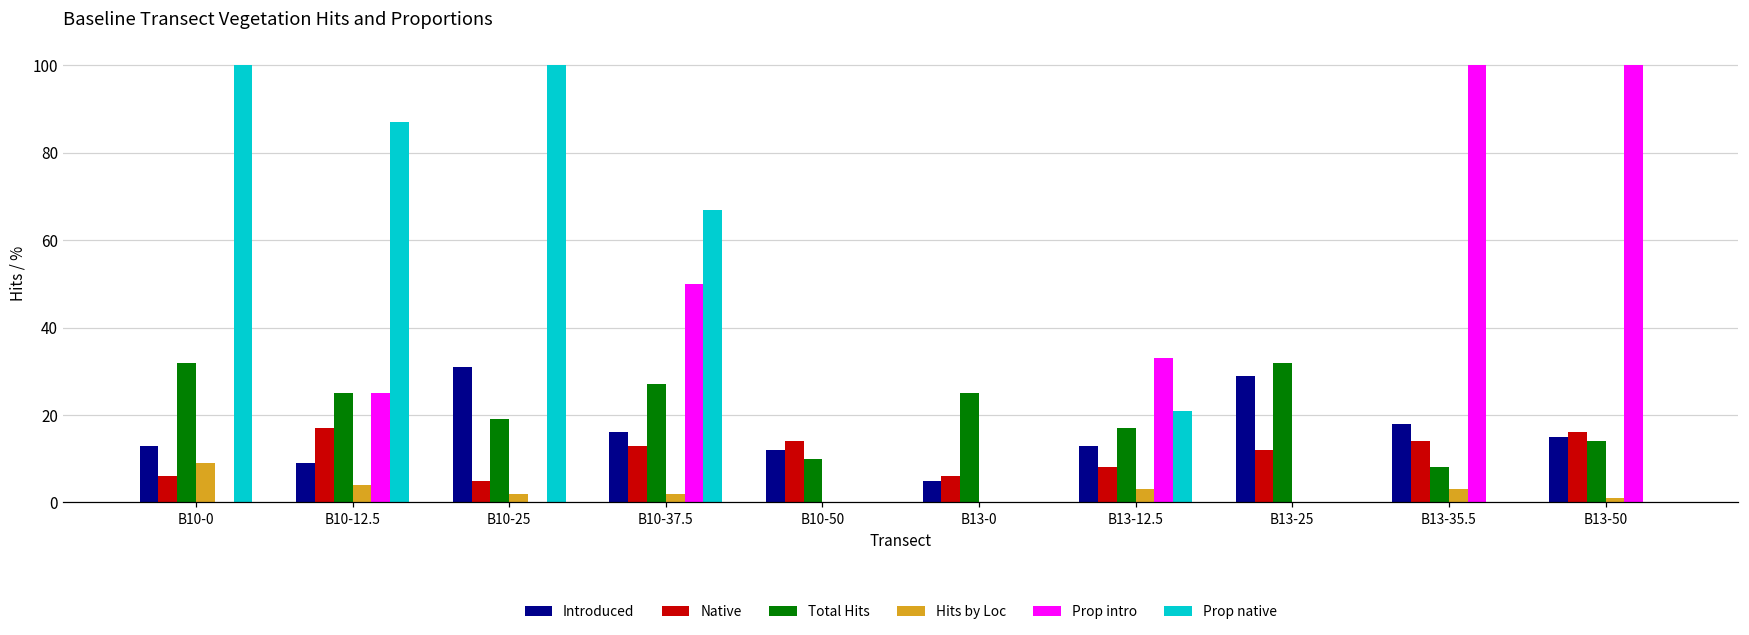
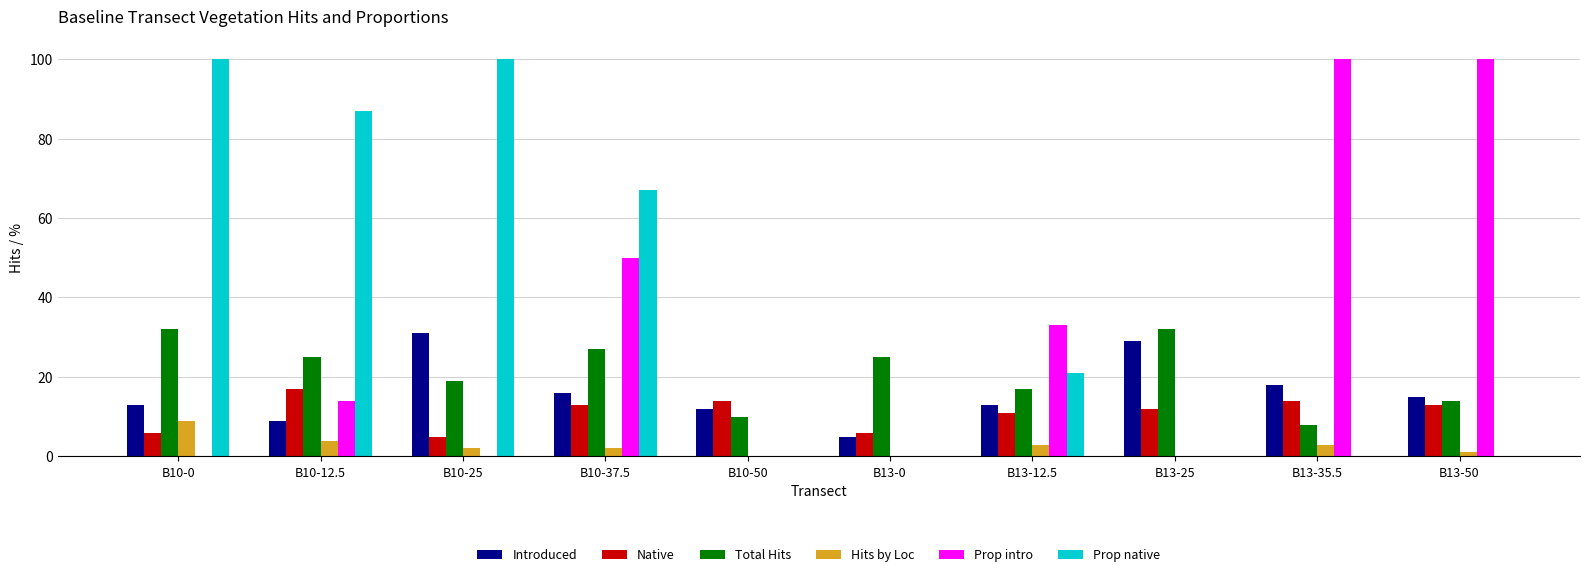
Prop intro, B10-12.5: 25 -> 14
Native, B13-12.5: 8 -> 11
Native, B13-50: 16 -> 13
